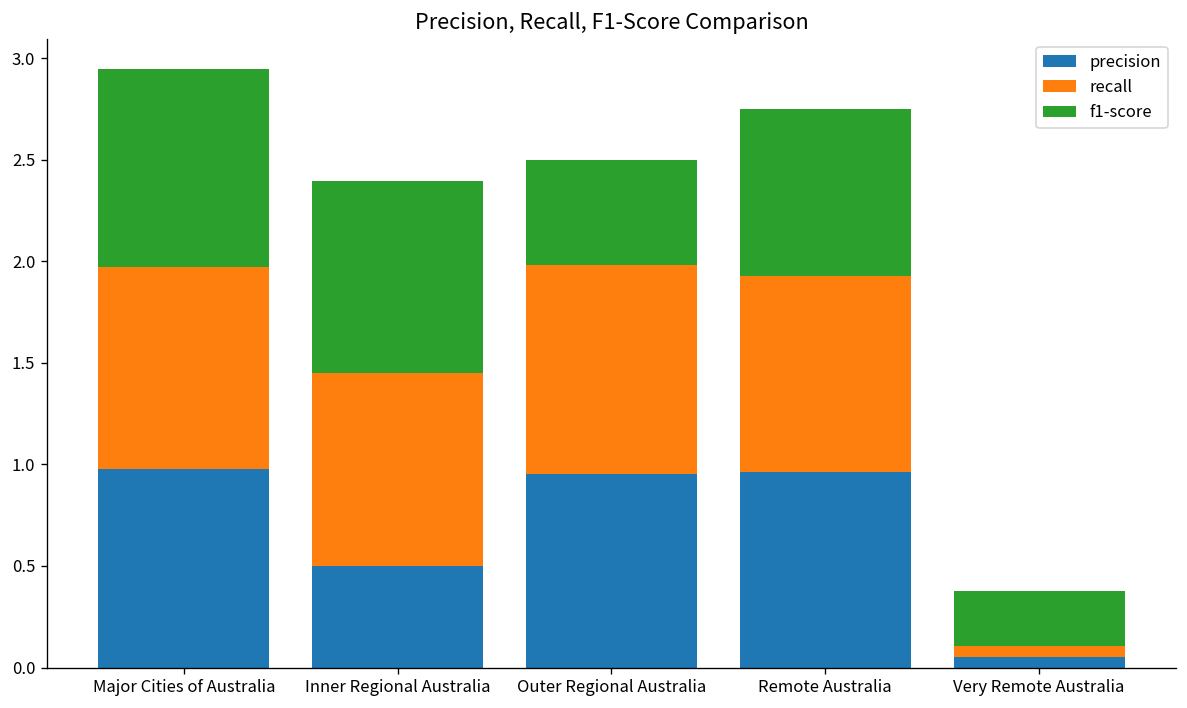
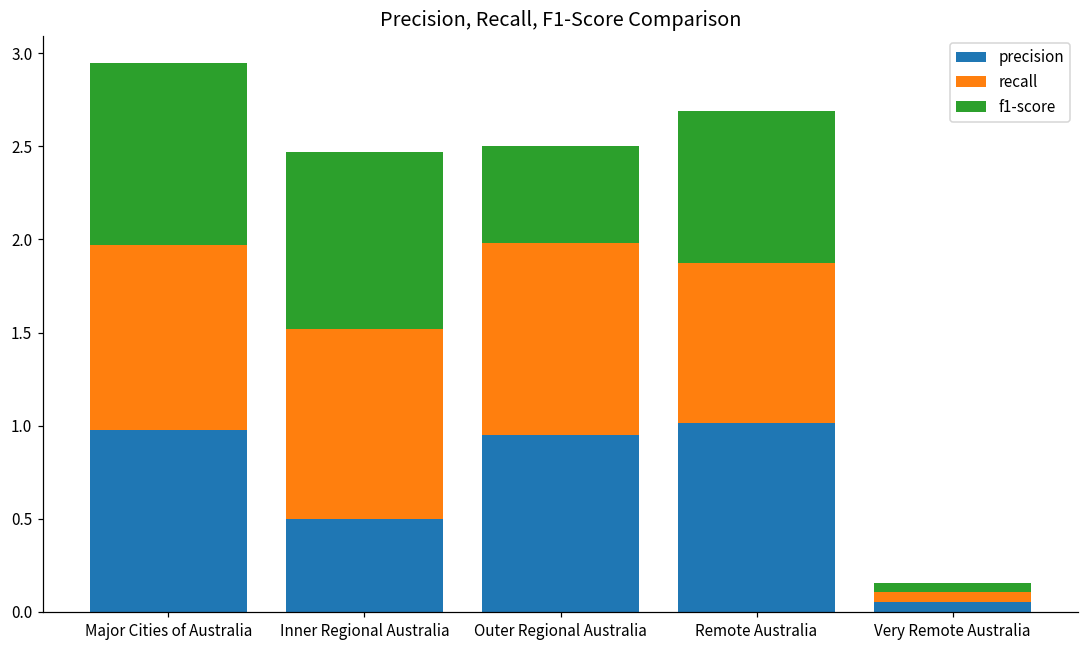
recall, Inner Regional Australia: 0.95 -> 1.02
precision, Remote Australia: 0.96 -> 1.01
recall, Remote Australia: 0.96 -> 0.86
f1-score, Very Remote Australia: 0.27 -> 0.05
